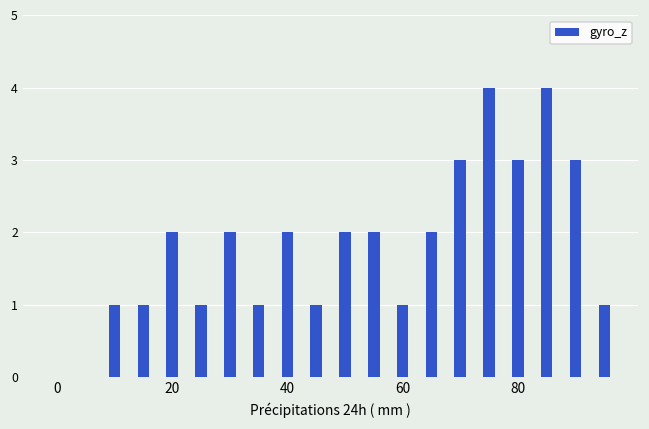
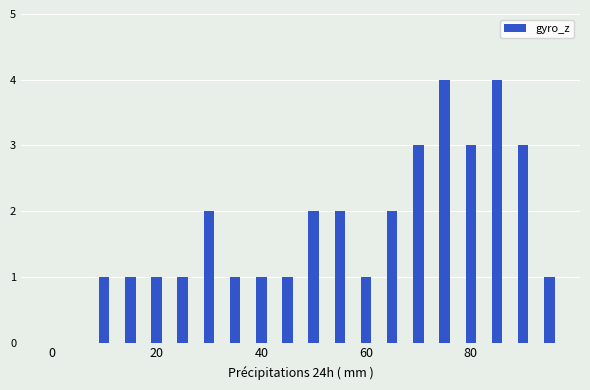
20: 2.0 -> 1.0
40: 2.0 -> 1.0
